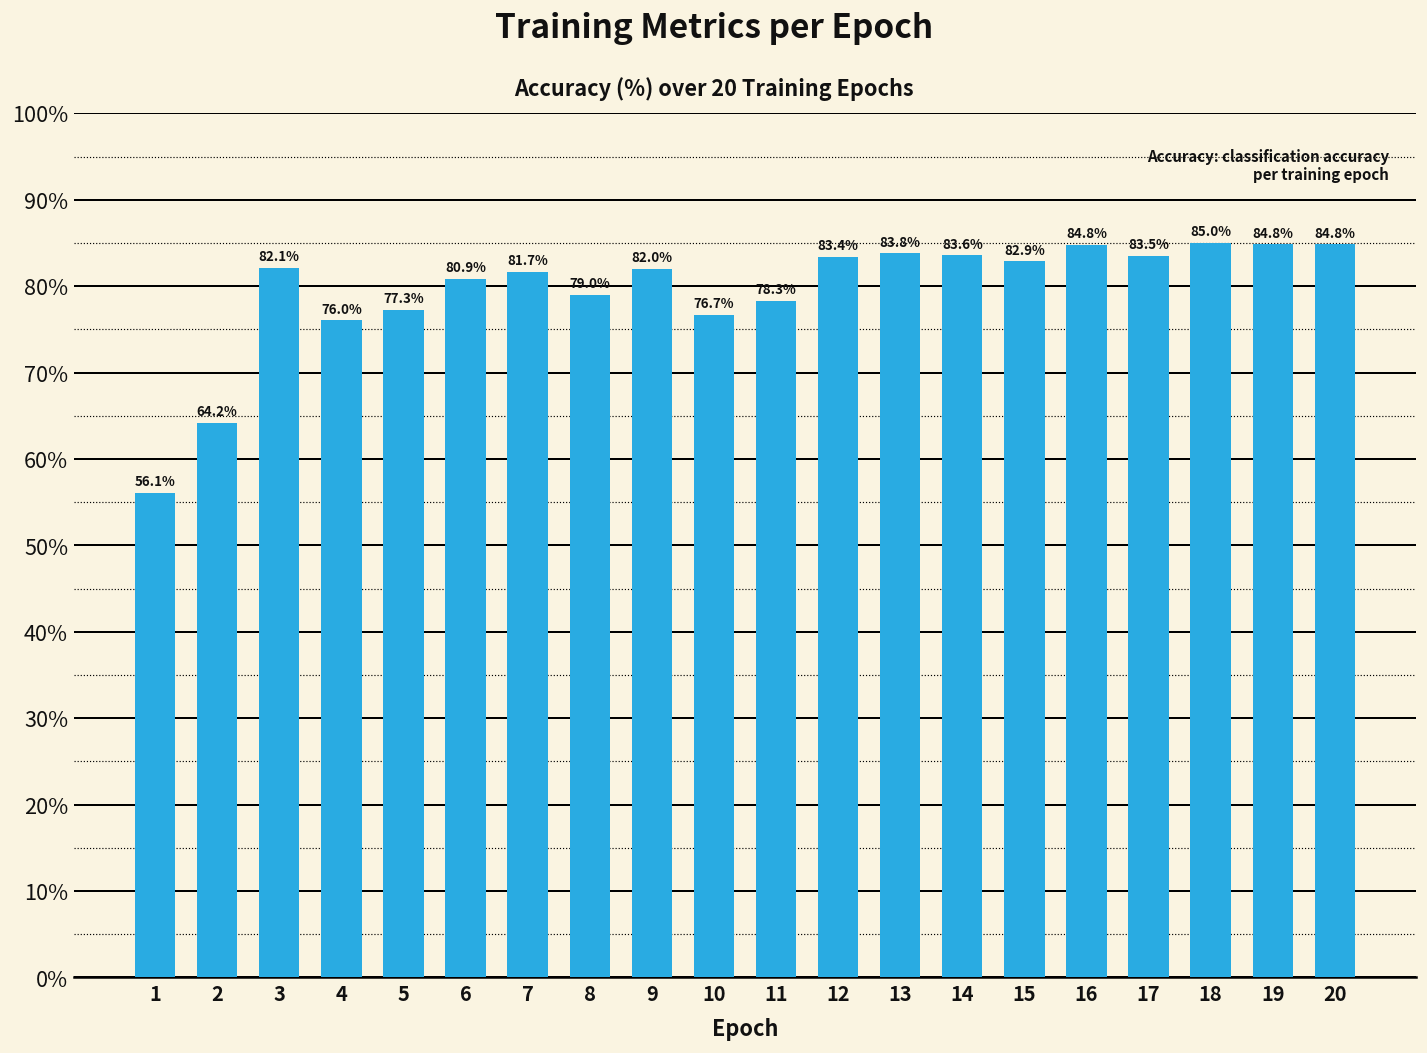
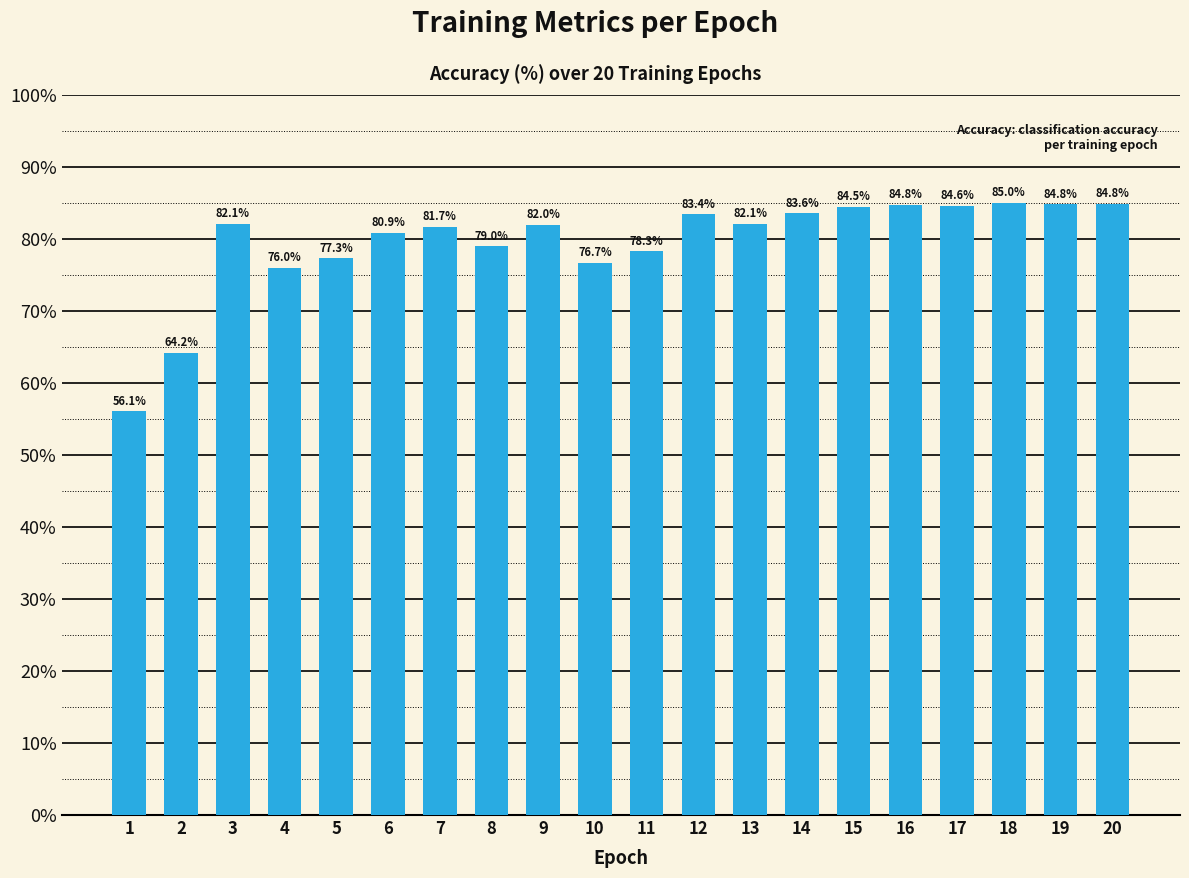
13: 83.8% -> 82.1%
15: 82.9% -> 84.5%
17: 83.5% -> 84.6%
